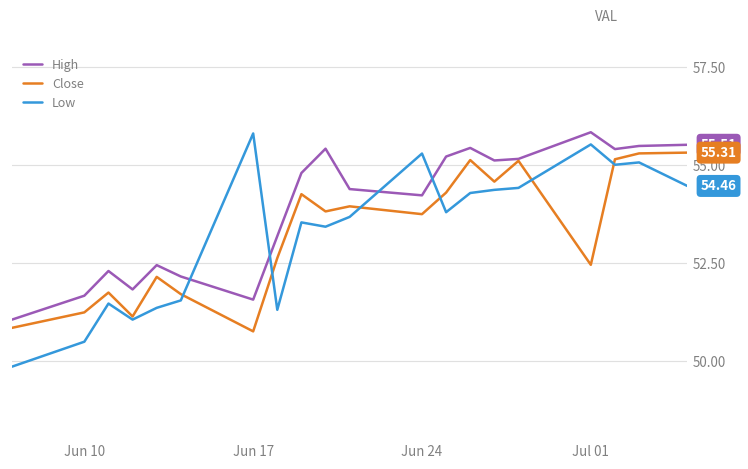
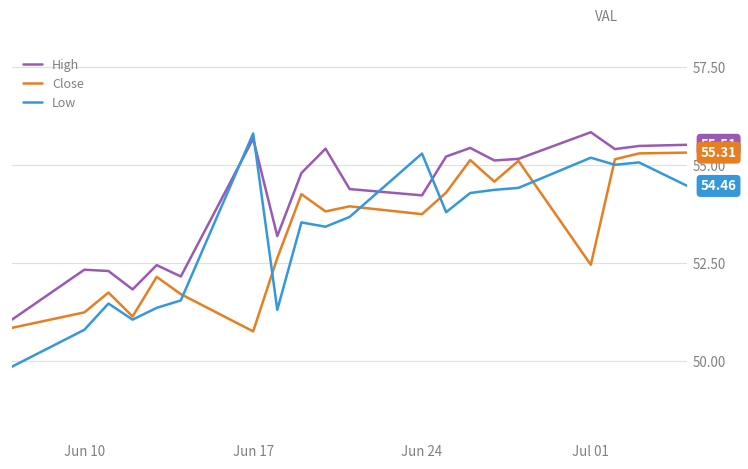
High, Jun 10: 51.7 -> 52.3
Low, Jun 10: 50.5 -> 50.8
High, Jun 17: 51.6 -> 55.7
Low, Jul 01: 55.5 -> 55.2
